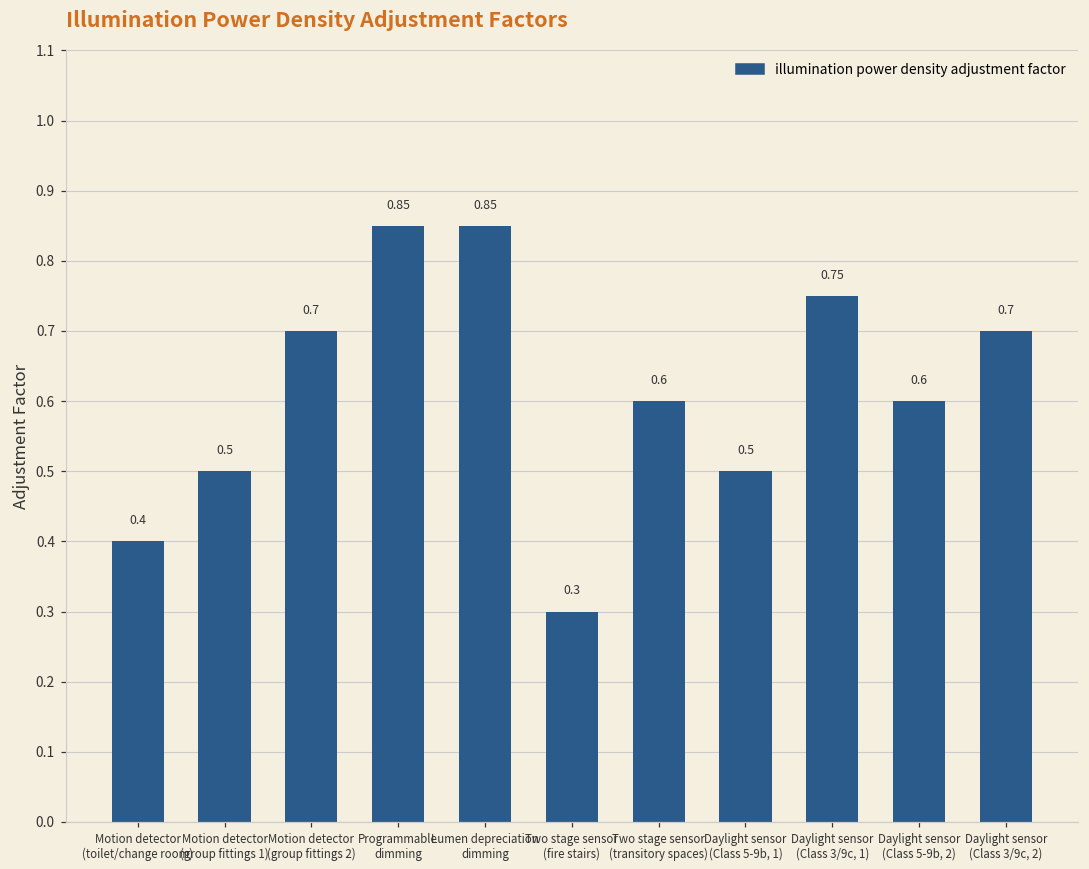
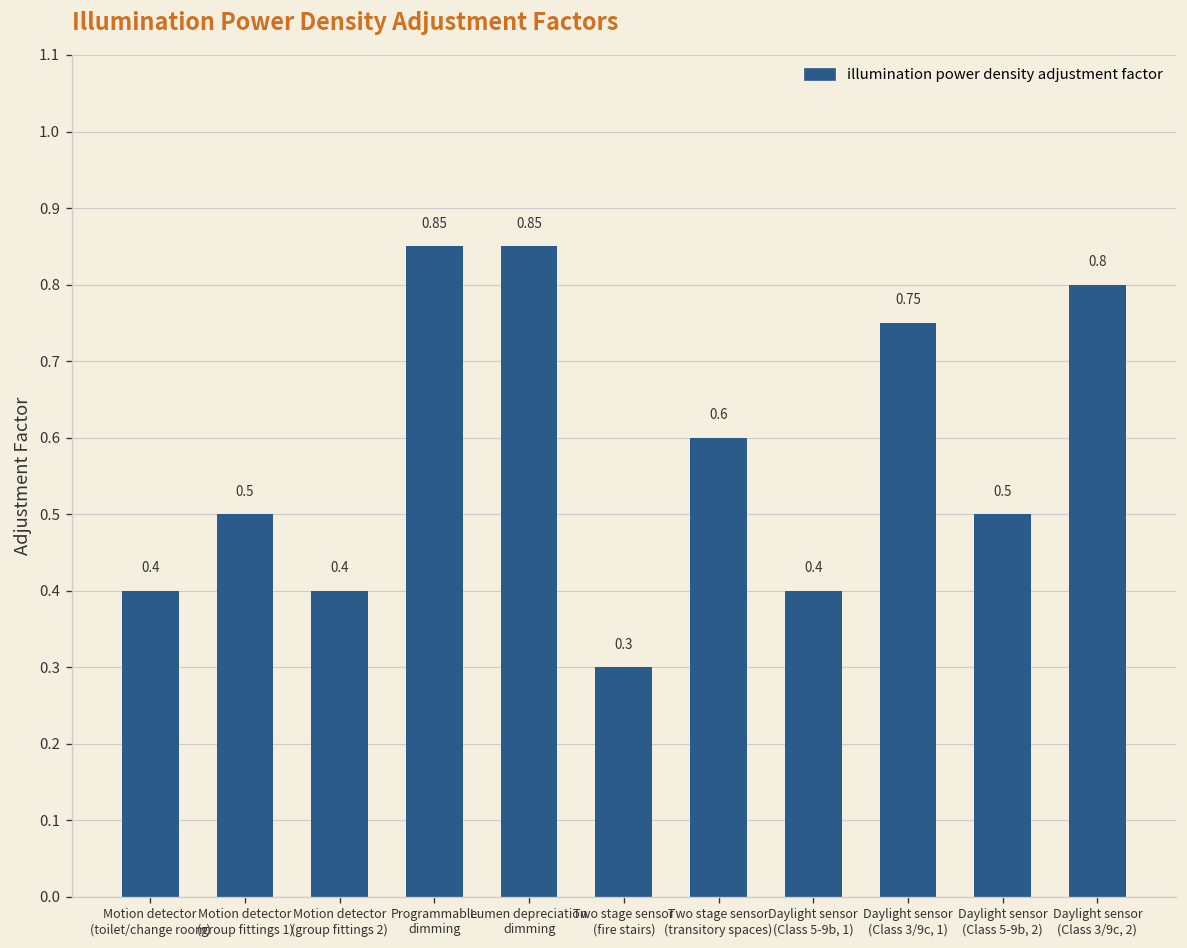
Motion detector (group fittings 2): 0.7 -> 0.4
Daylight sensor (Class 5-9b, 1): 0.5 -> 0.4
Daylight sensor (Class 5-9b, 2): 0.6 -> 0.5
Daylight sensor (Class 3/9c, 2): 0.7 -> 0.8
